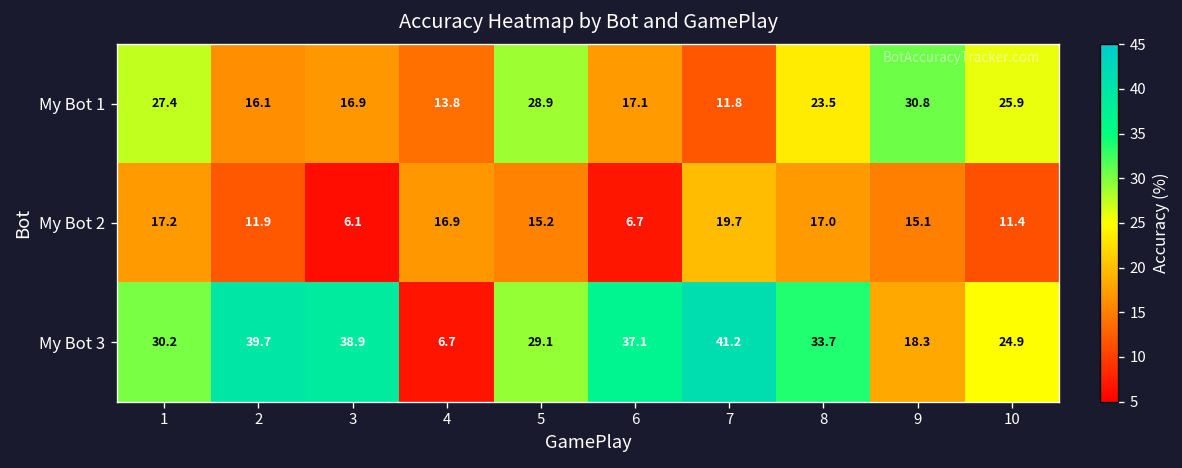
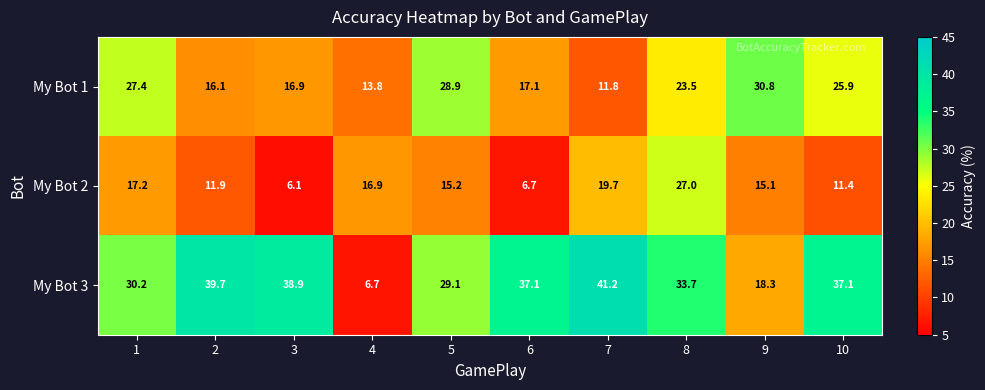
My Bot 2, 8: 17.0 -> 27.0
My Bot 3, 10: 24.9 -> 37.1
